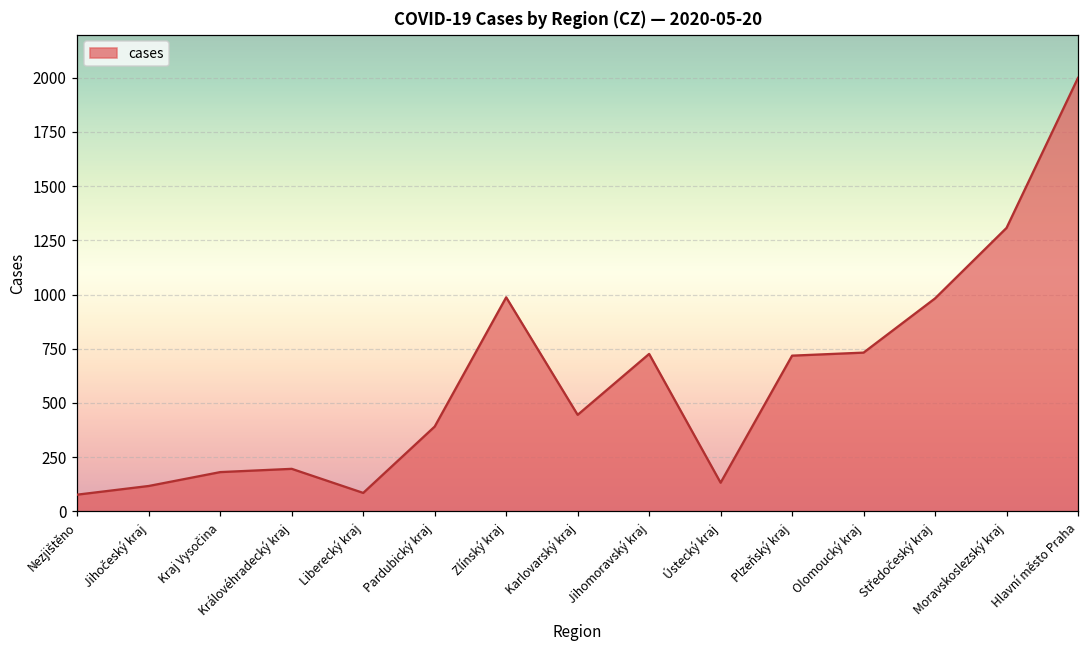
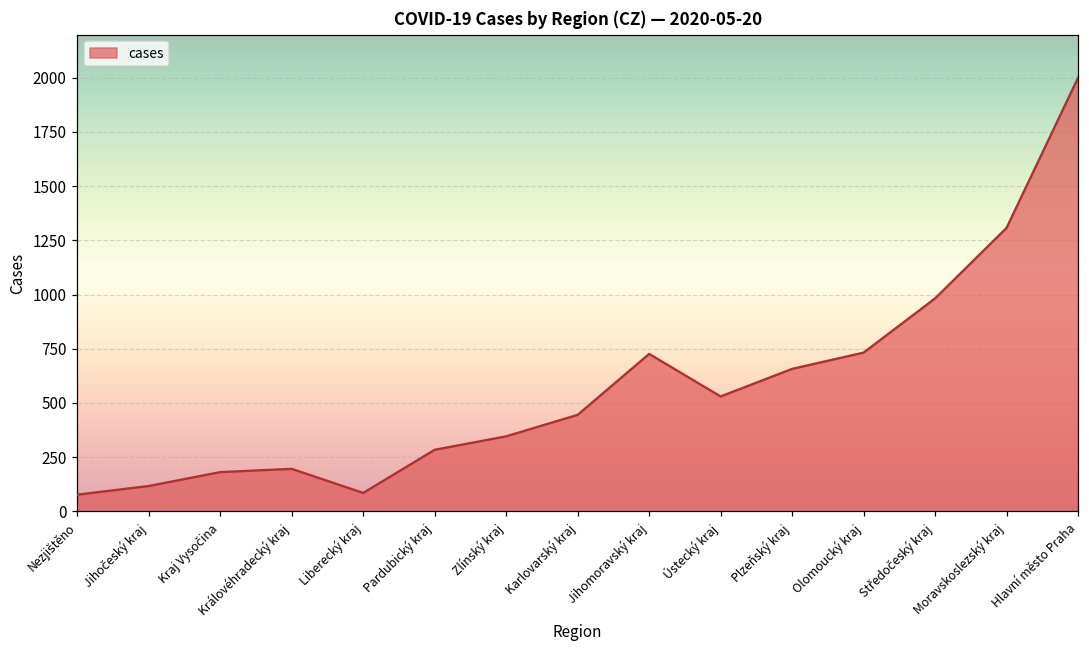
Pardubický kraj: 390 -> 280
Zlínský kraj: 990 -> 350
Ústecký kraj: 130 -> 530
Plzeňský kraj: 720 -> 660
